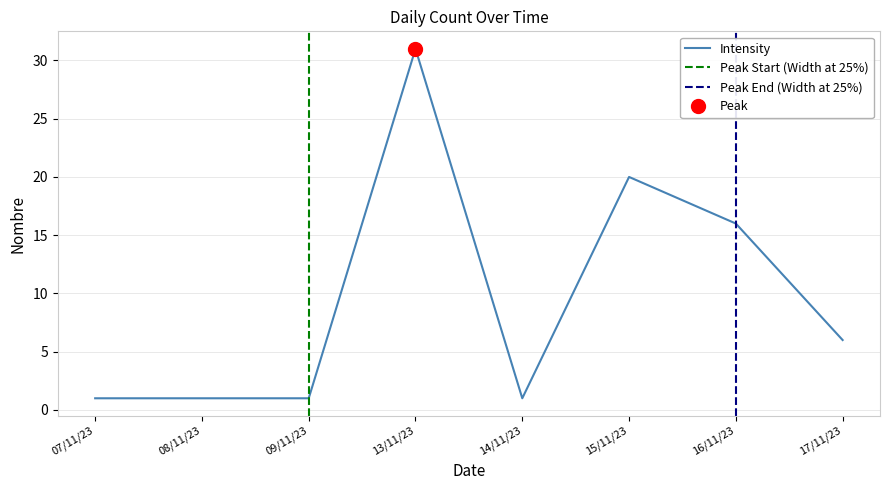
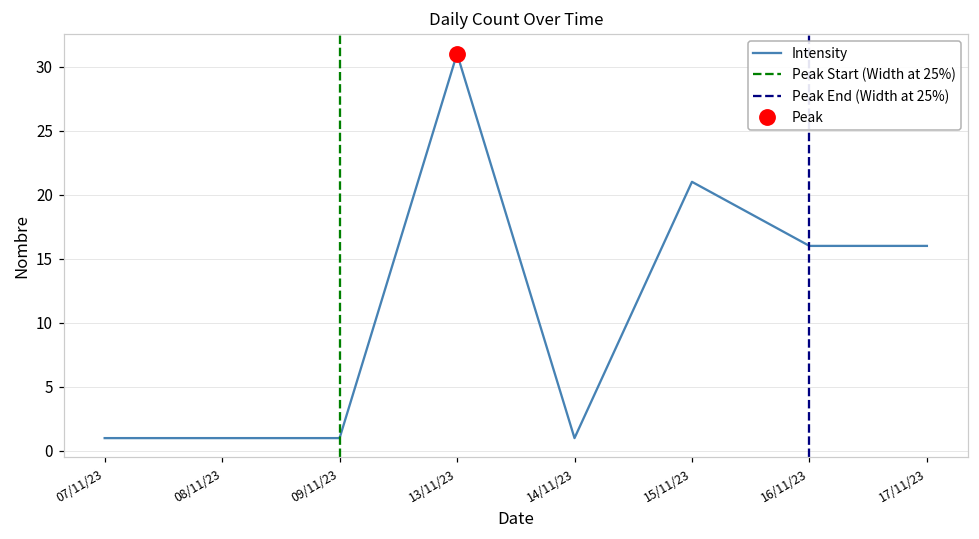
Intensity, 15/11/23: 20 -> 21
Intensity, 17/11/23: 6 -> 16
